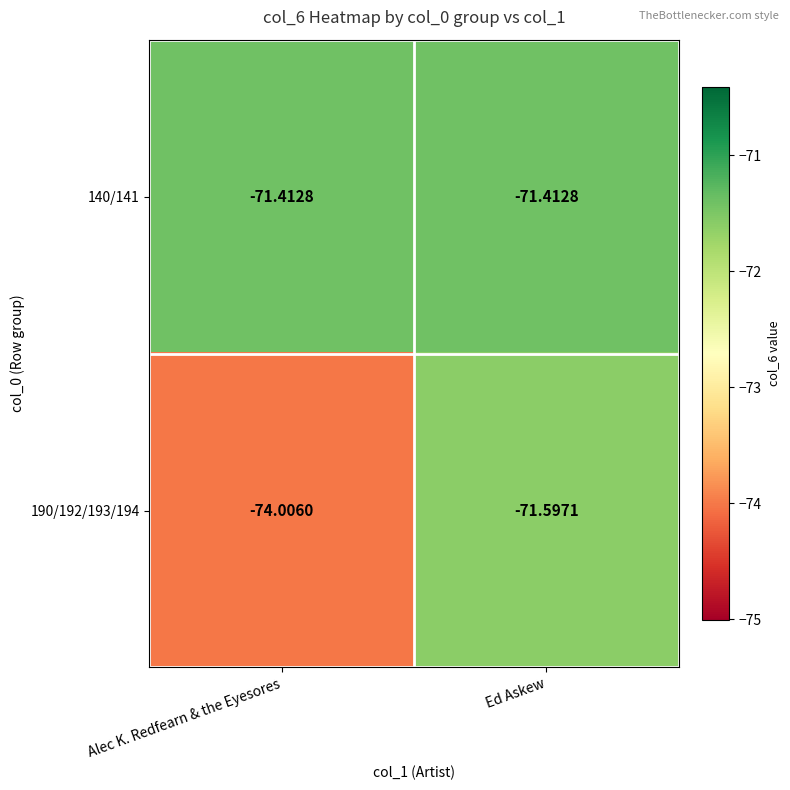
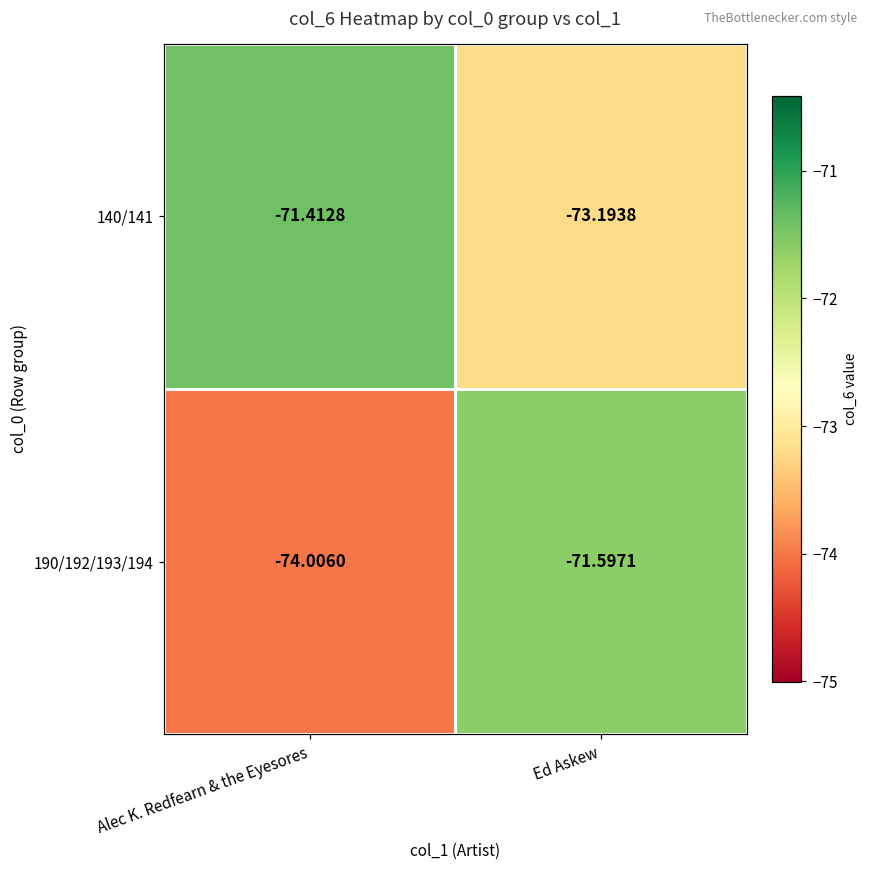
140/141, Ed Askew: -71.4128 -> -73.1938
